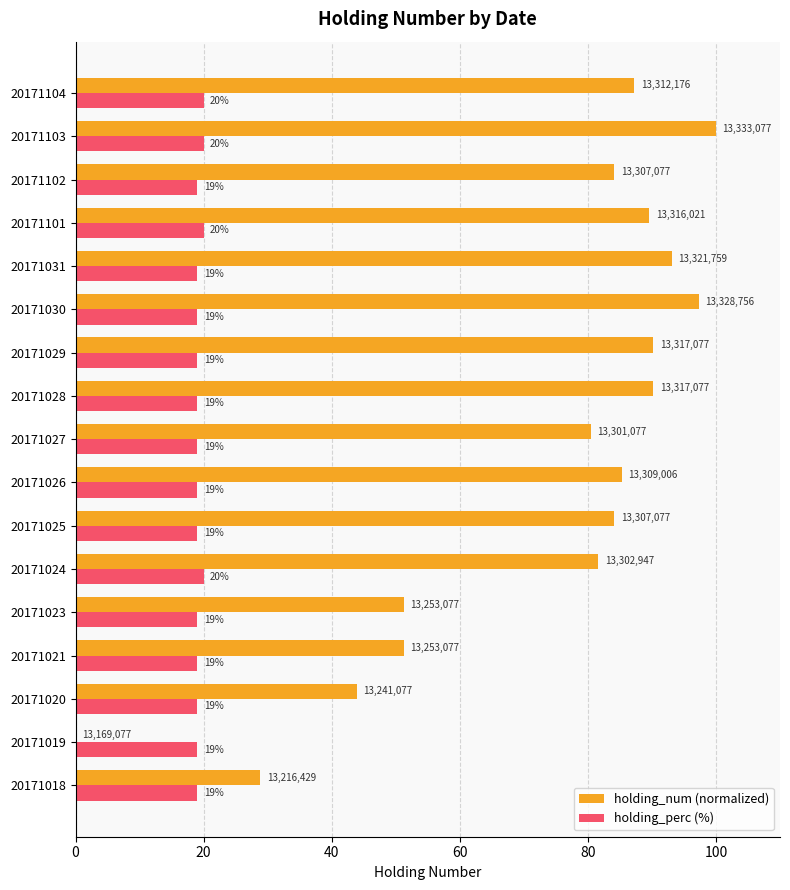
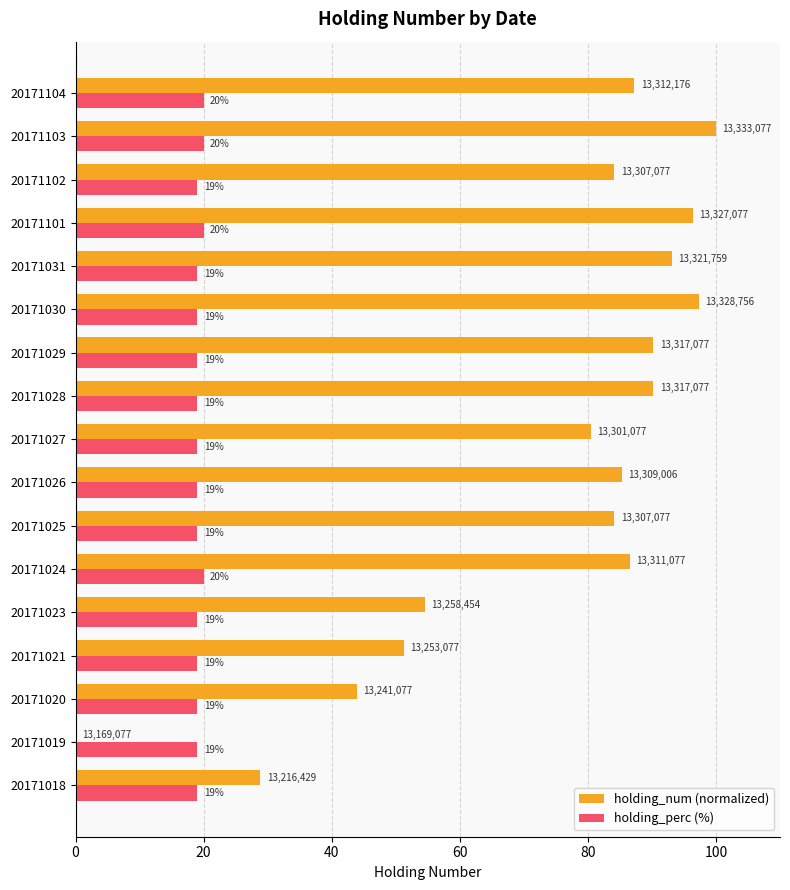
holding_num (normalized), 20171101: 13,316,021 -> 13,327,077
holding_num (normalized), 20171024: 13,302,947 -> 13,311,077
holding_num (normalized), 20171023: 13,253,077 -> 13,258,454
